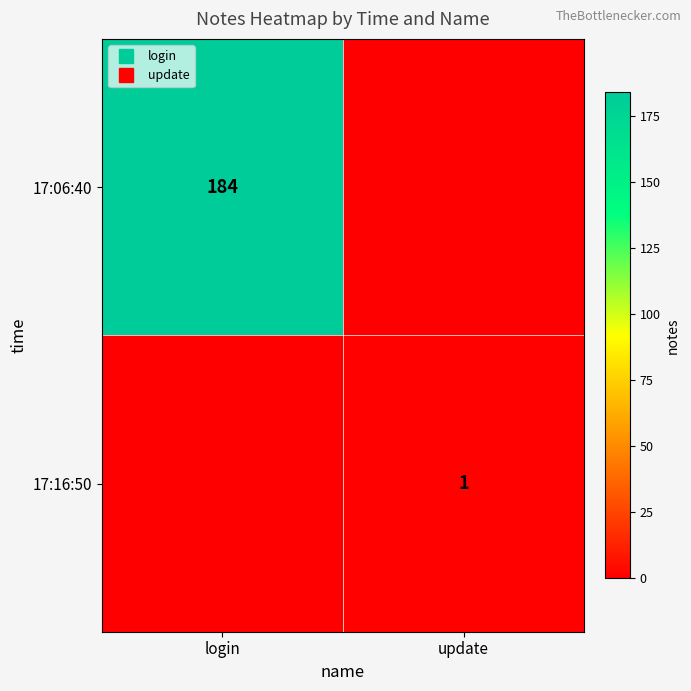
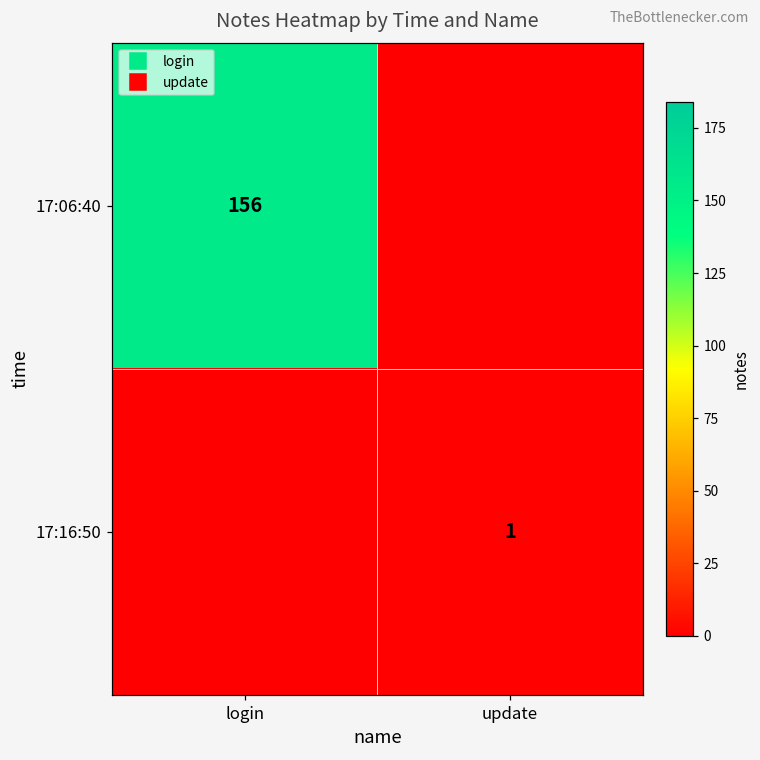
17:06:40, login: 184 -> 156
